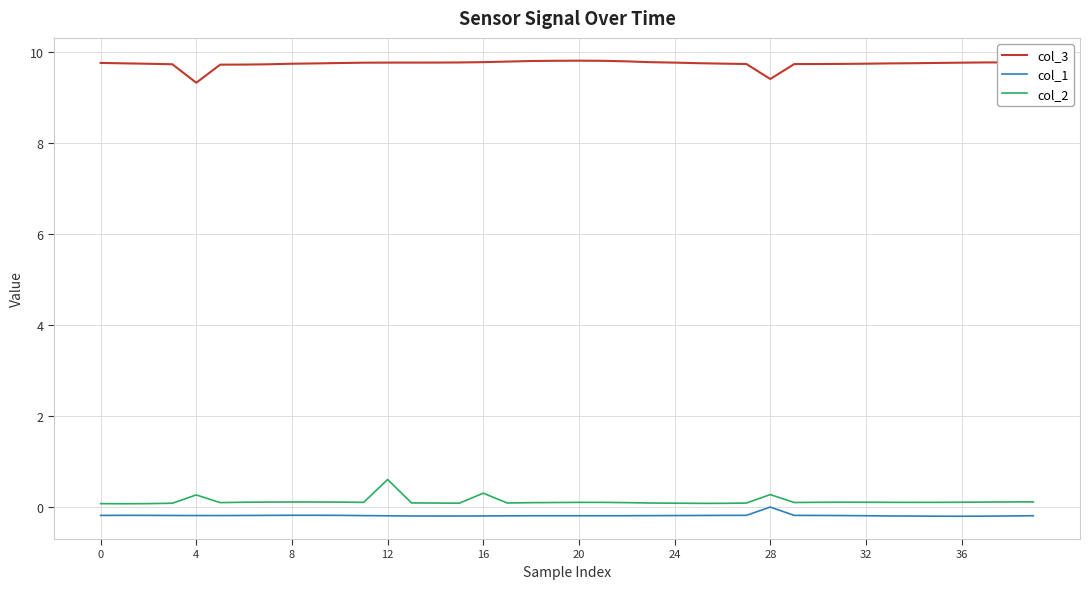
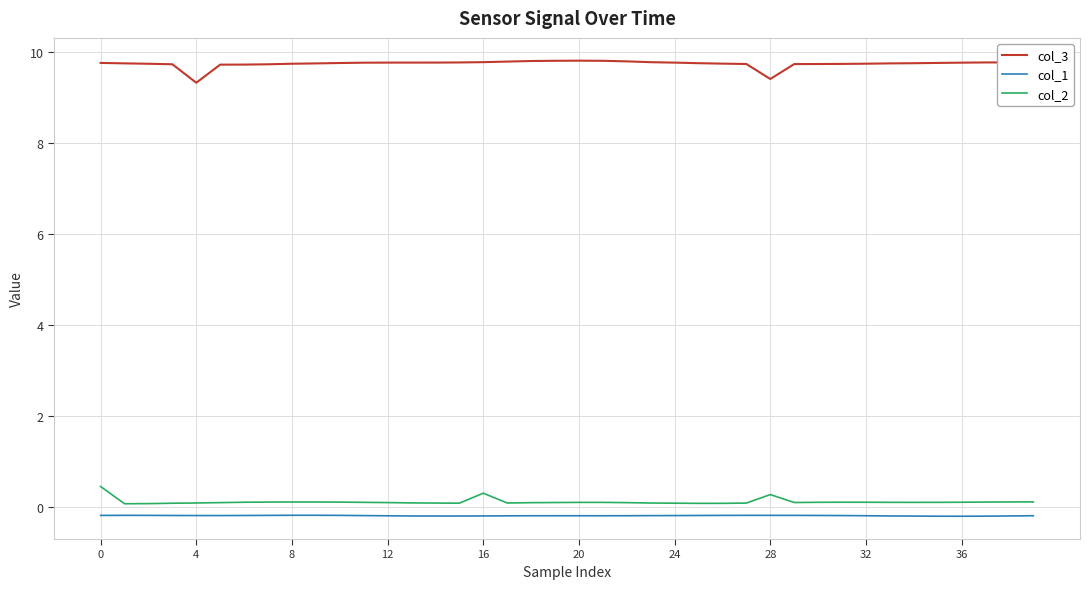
col_2, 0: 0.1 -> 0.5
col_2, 4: 0.3 -> 0.1
col_2, 12: 0.6 -> 0.1
col_1, 28: 0.0 -> -0.2
